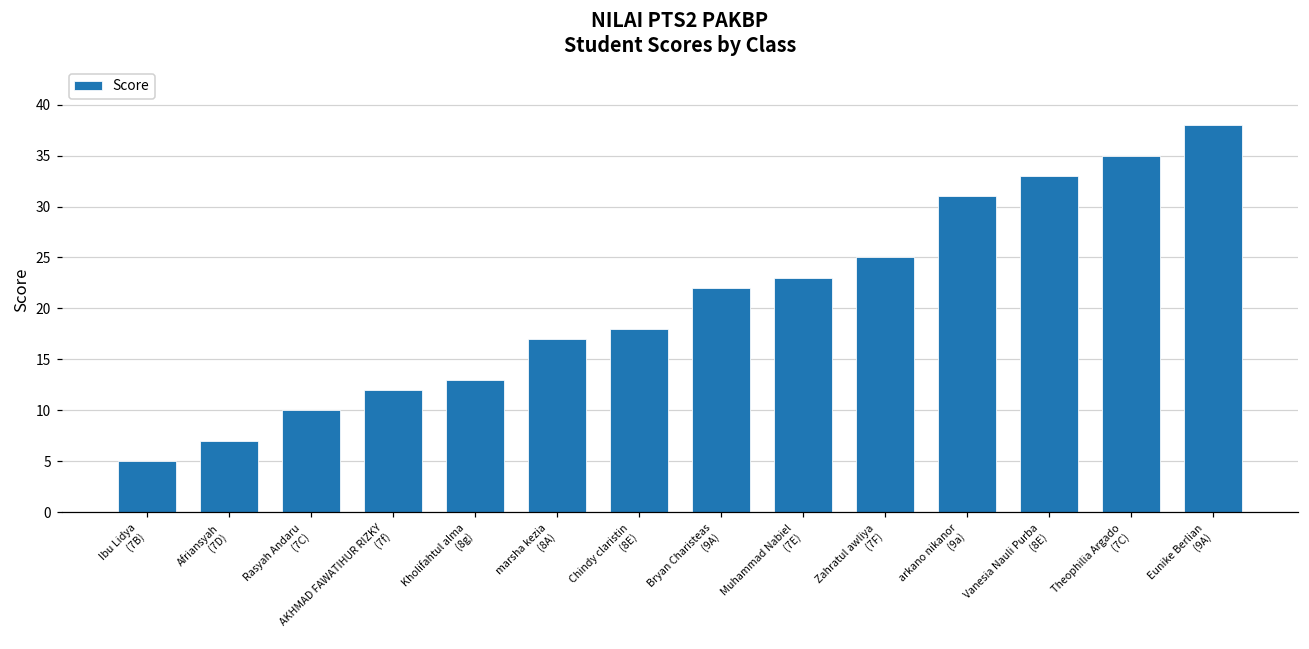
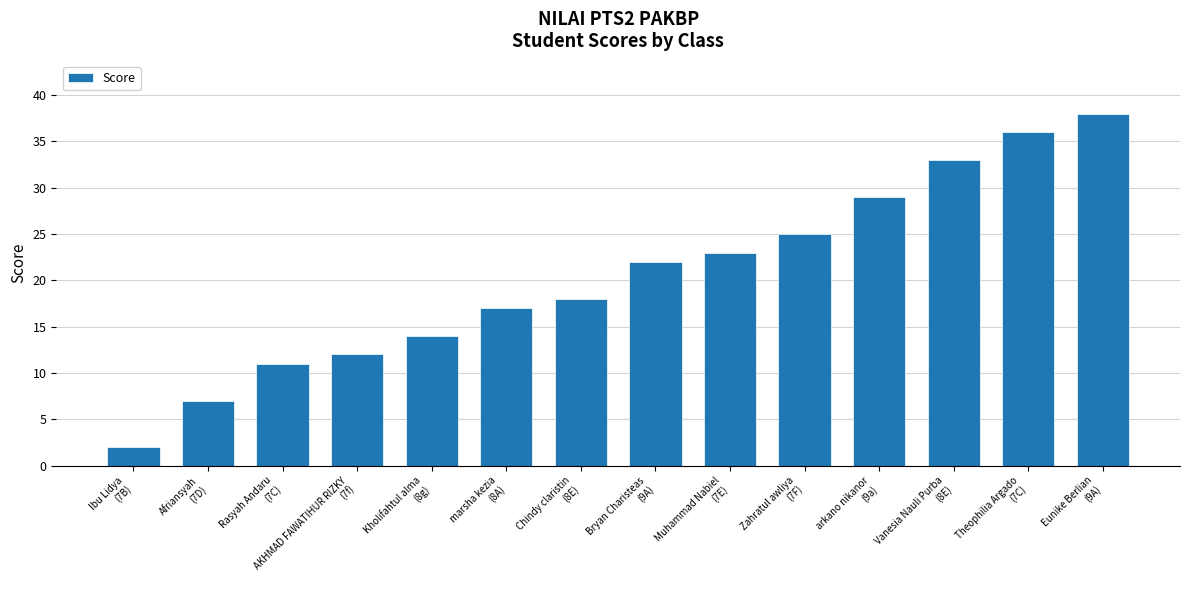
Ibu Lidya (7B): 5 -> 2
Rasyah Andaru (7C): 10 -> 11
Kholifahtul alma (8g): 13 -> 14
arkano nikanor (9a): 31 -> 29
Theophilia Argado (7C): 35 -> 36
